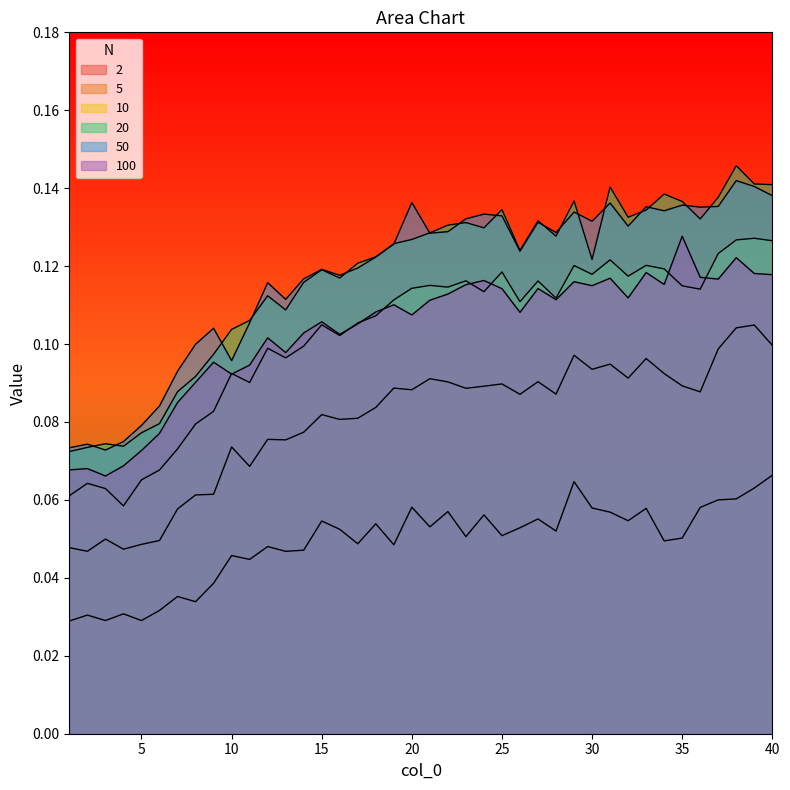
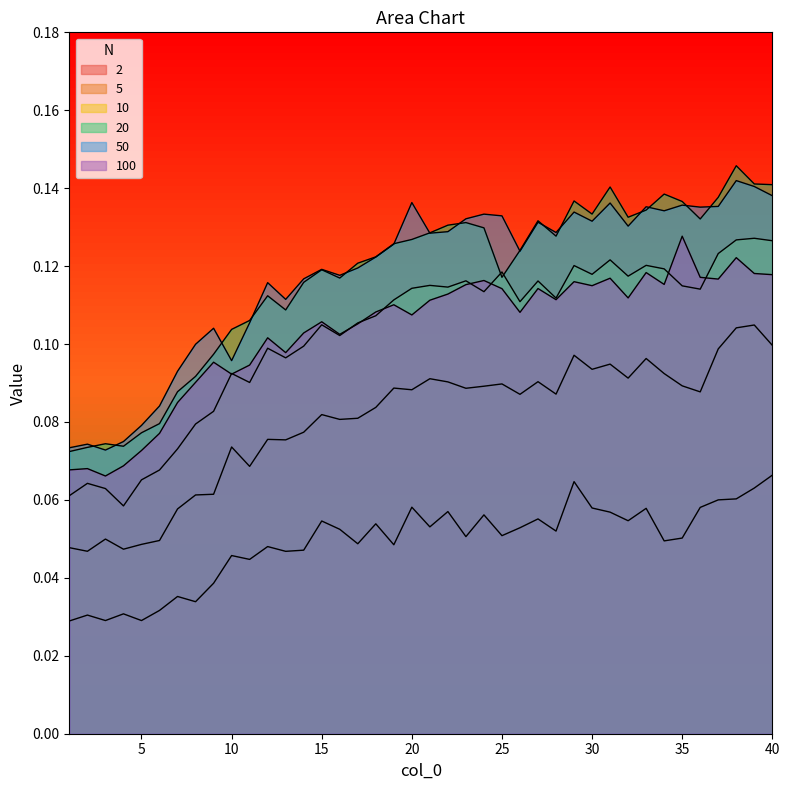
20, 25: 0.134 -> 0.117
20, 30: 0.122 -> 0.133
